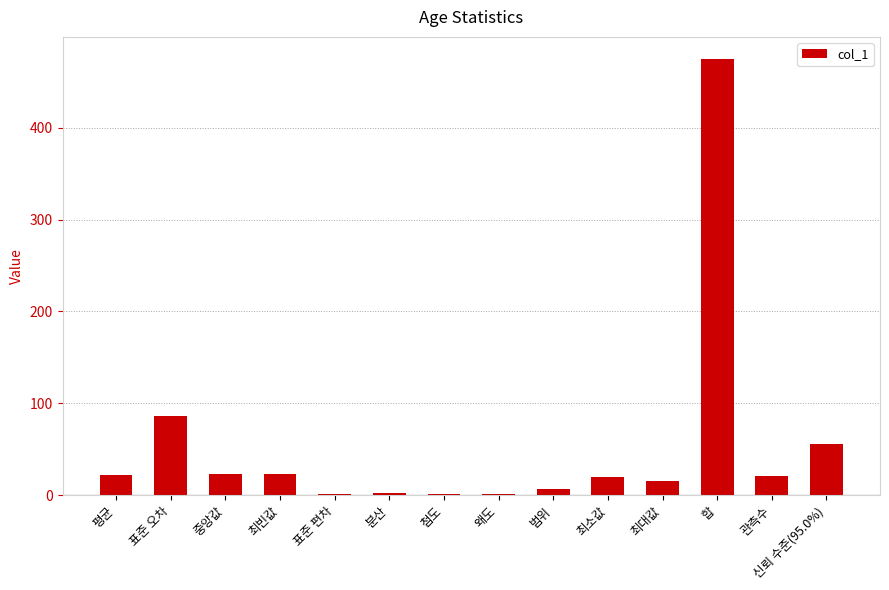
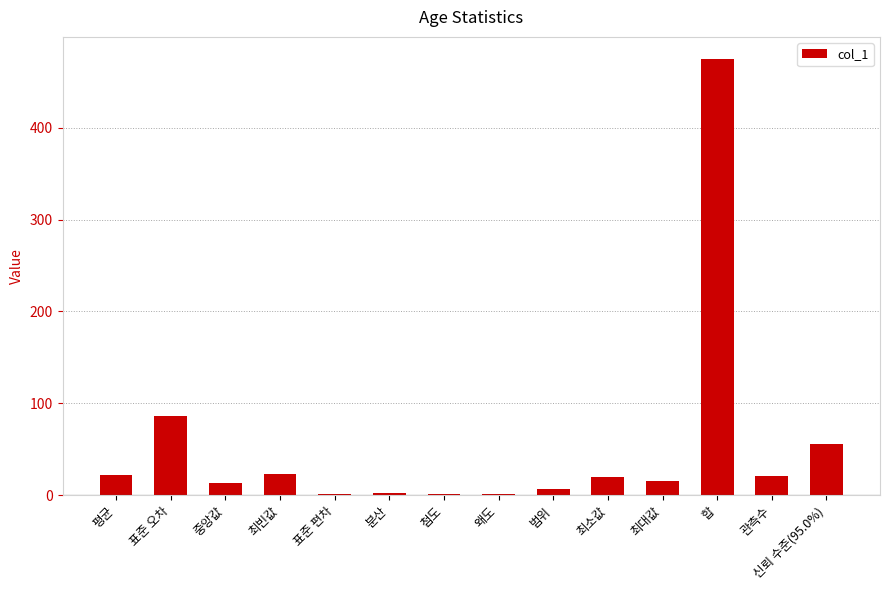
중앙값: 20 -> 10
